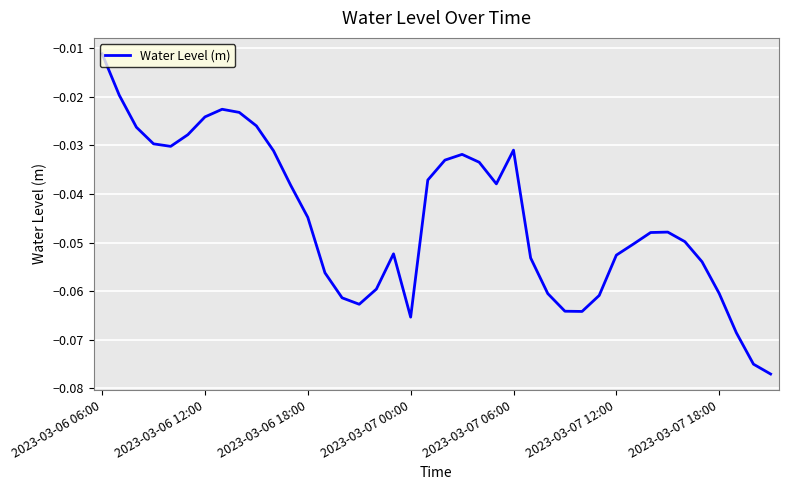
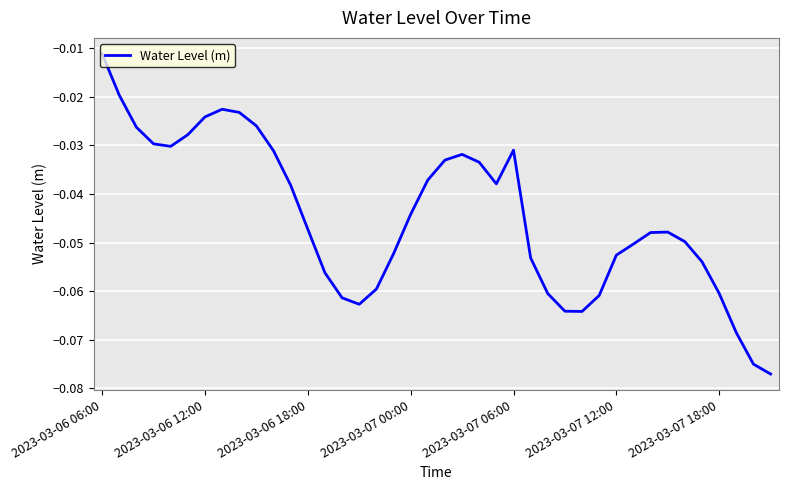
2023-03-06 18:00: -0.045 -> -0.047
2023-03-07 00:00: -0.065 -> -0.044
